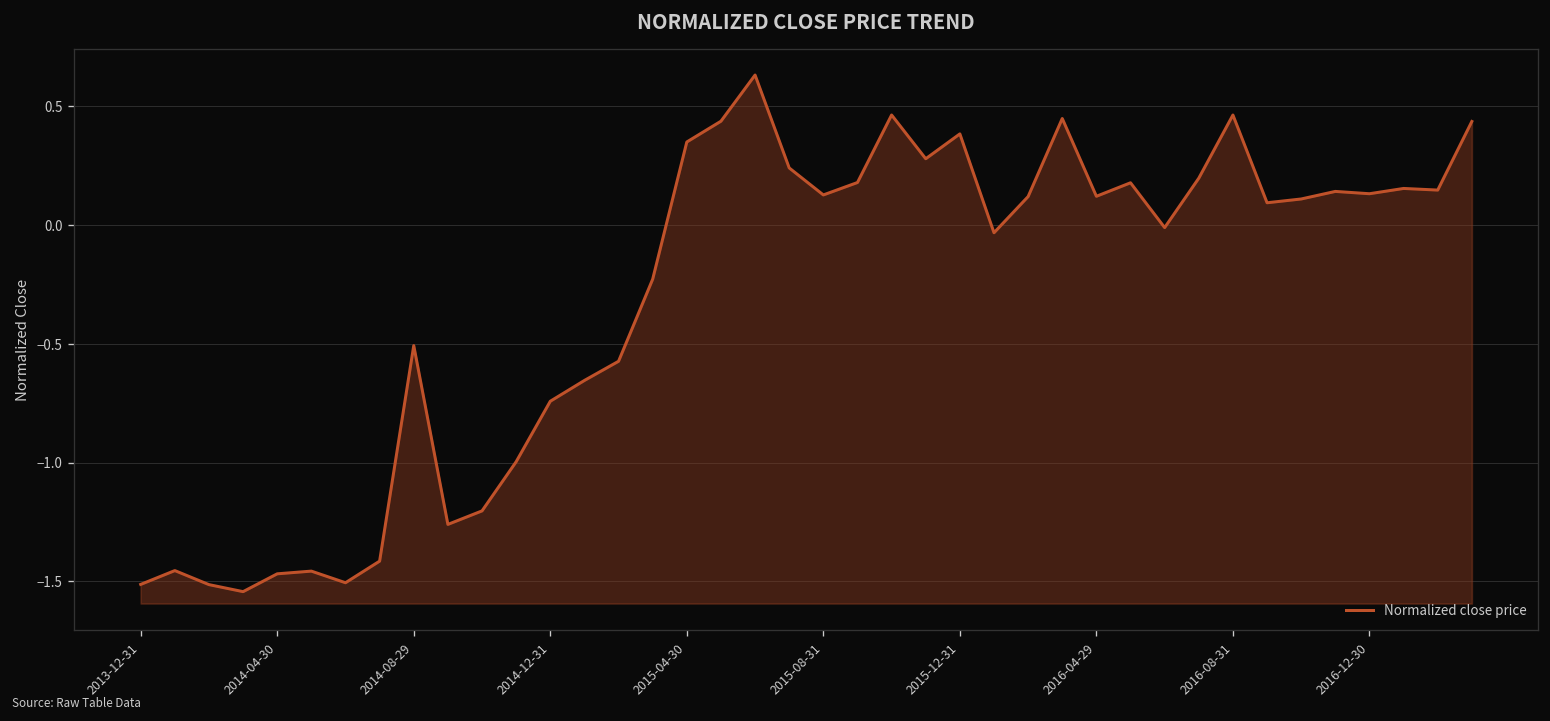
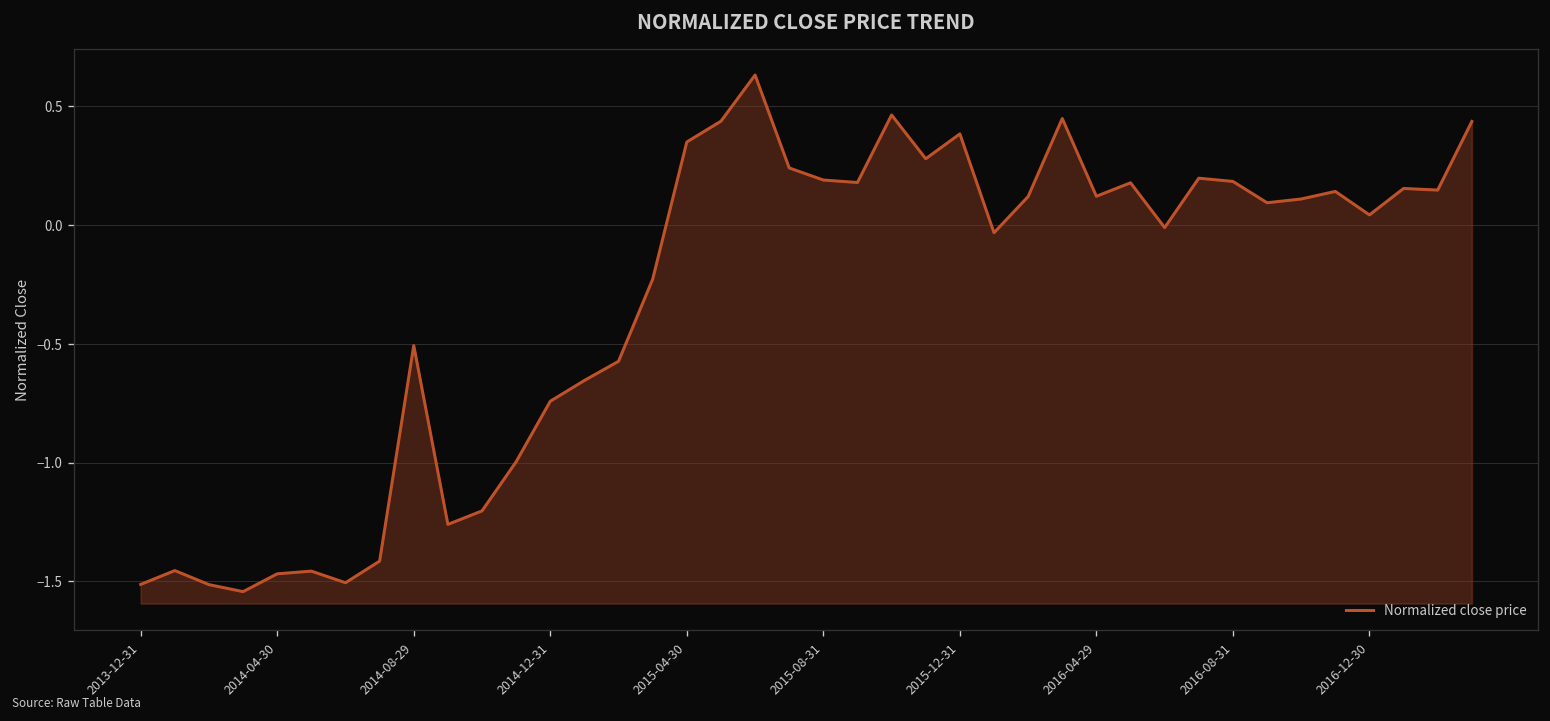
2015-08-31: 0.13 -> 0.19
2016-08-31: 0.46 -> 0.18
2016-12-30: 0.13 -> 0.04
